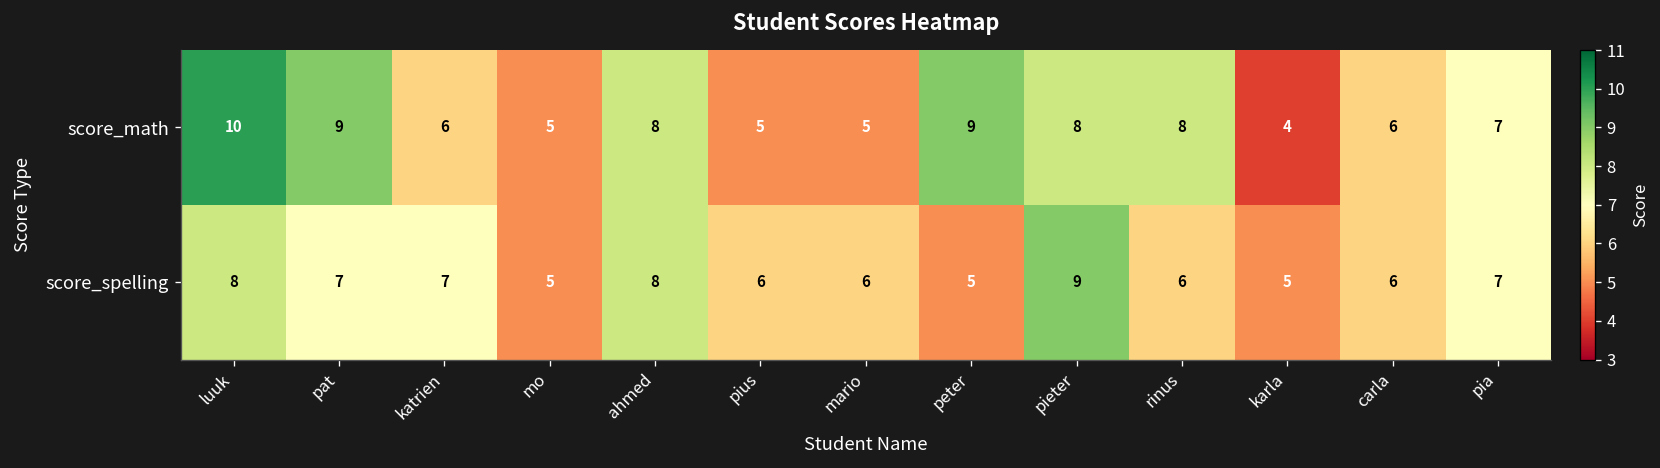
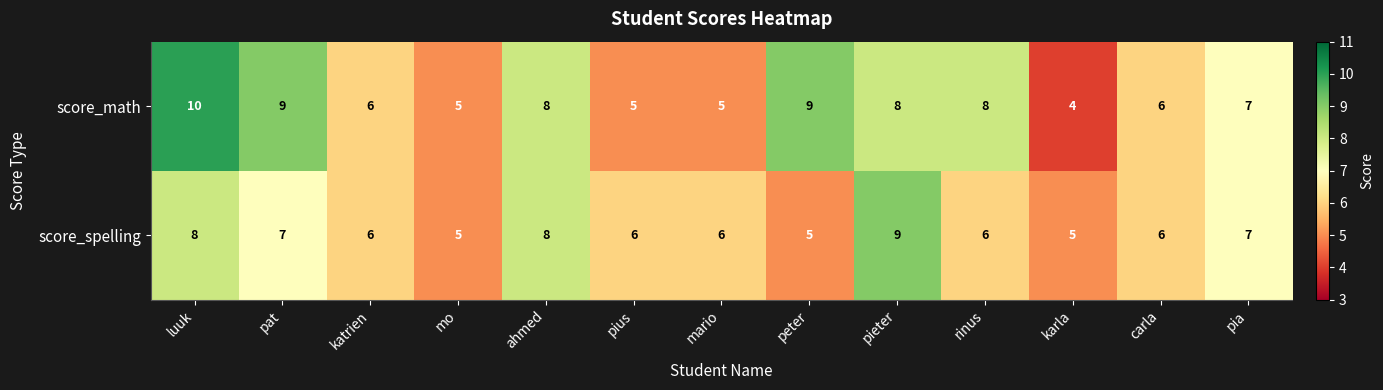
score_spelling, katrien: 7 -> 6
